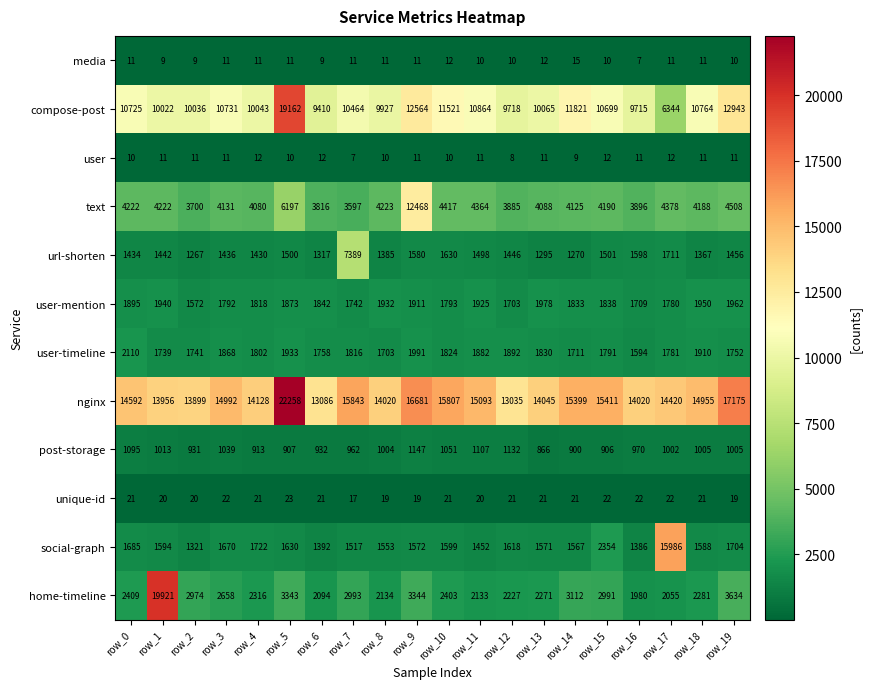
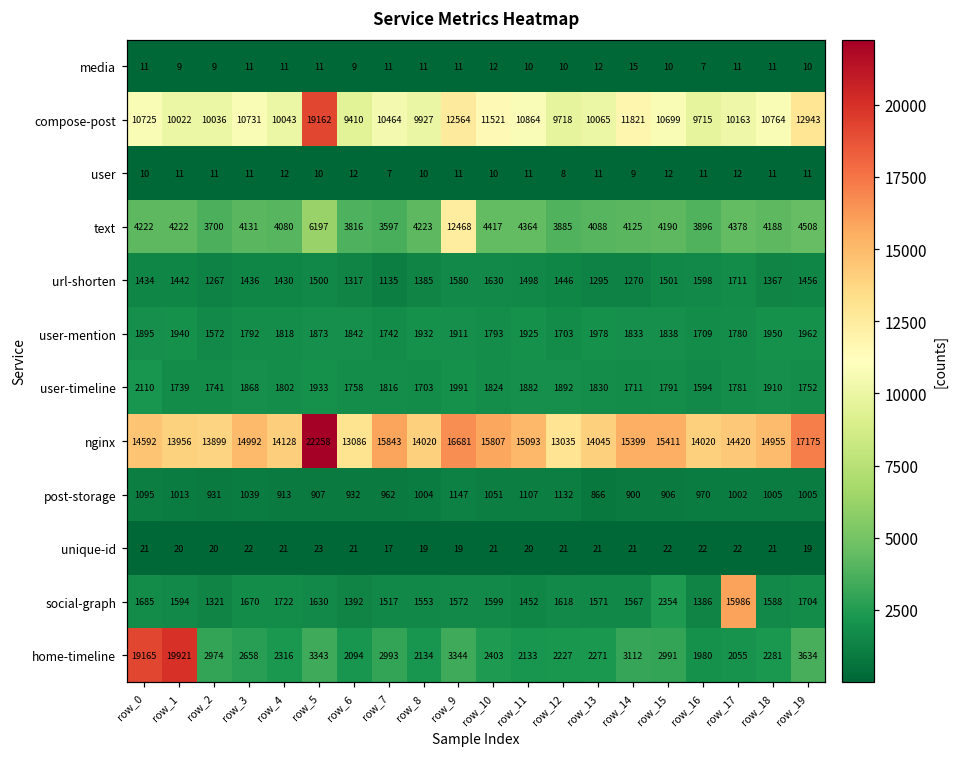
compose-post, row_17: 6344 -> 10163
url-shorten, row_7: 7389 -> 1135
home-timeline, row_0: 2409 -> 19165
